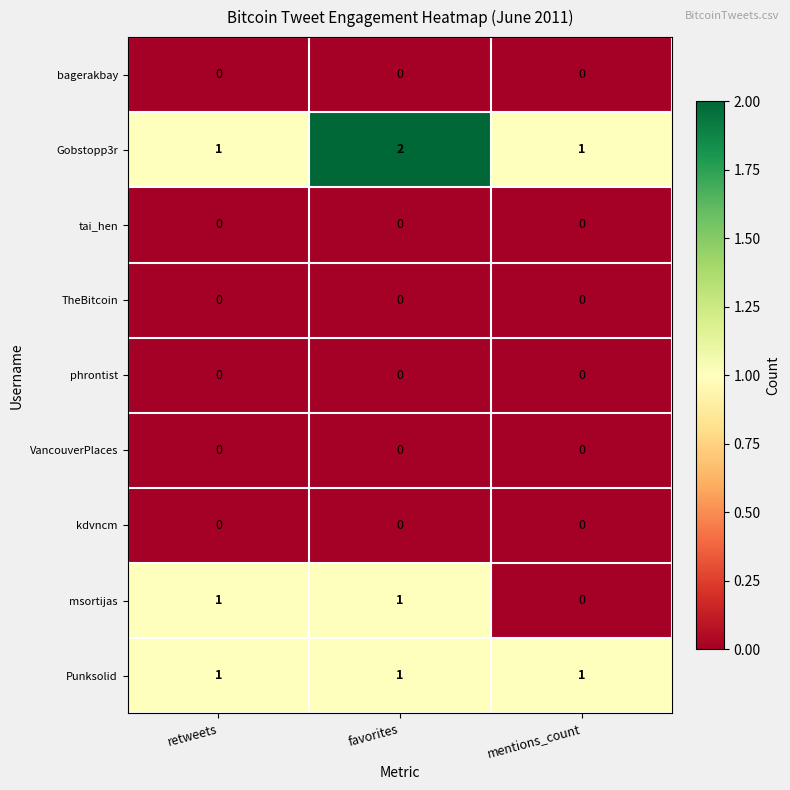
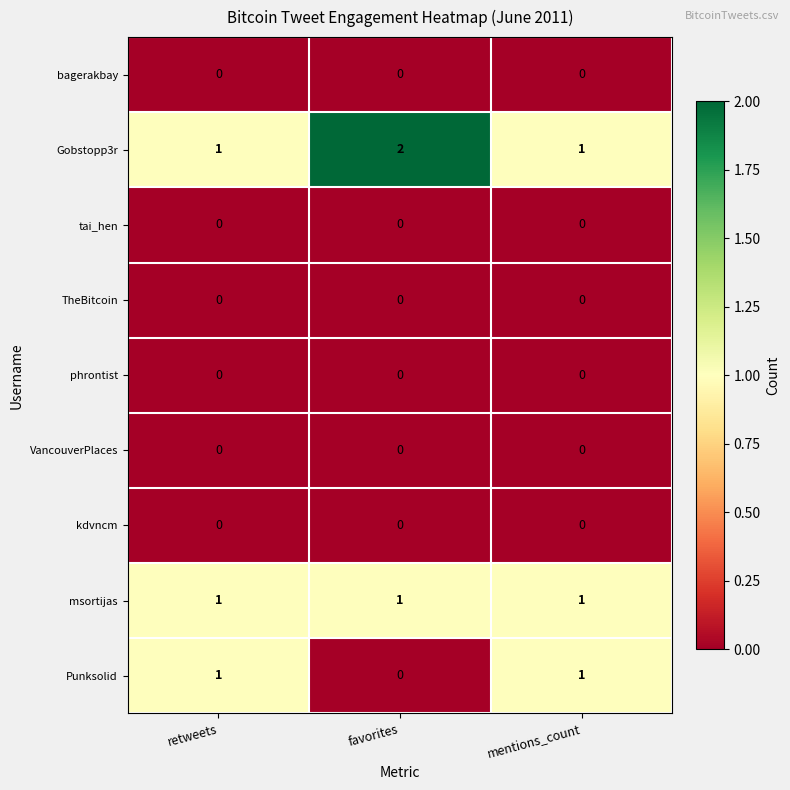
msortijas, mentions_count: 0 -> 1
Punksolid, favorites: 1 -> 0
